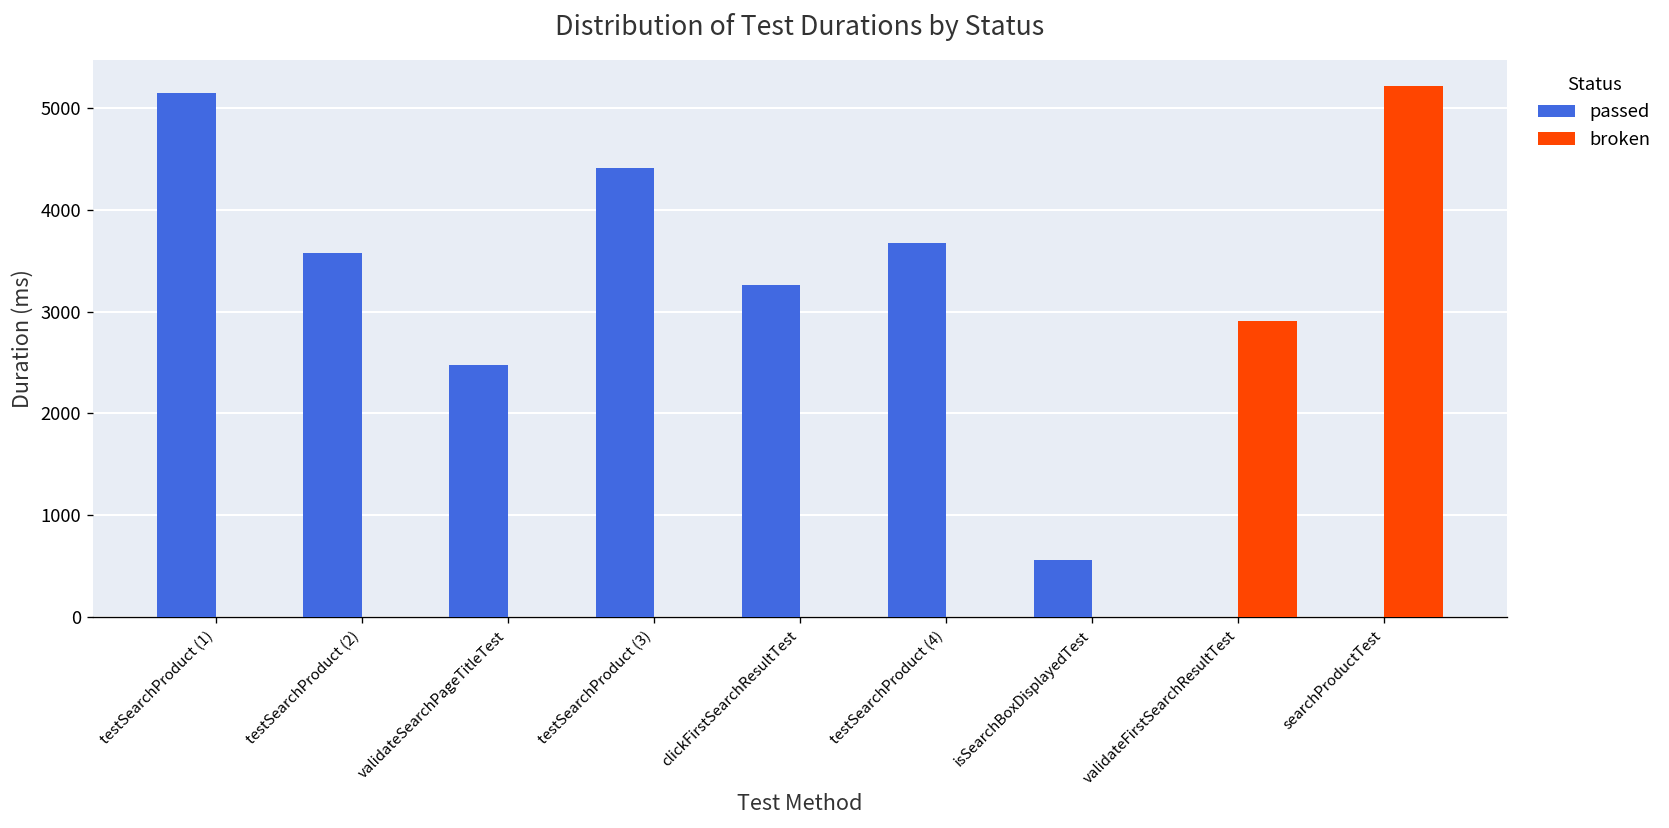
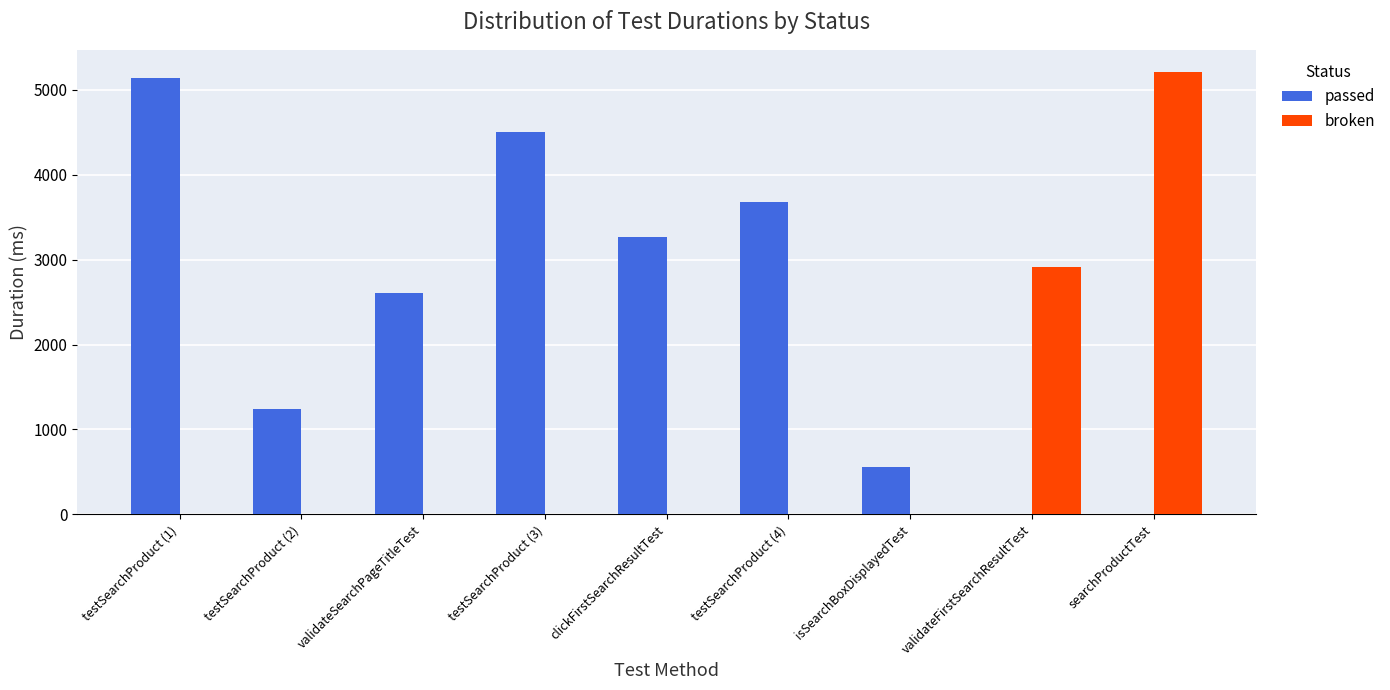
passed, testSearchProduct (2): 3600 -> 1200
passed, validateSearchPageTitleTest: 2500 -> 2600
passed, testSearchProduct (3): 4400 -> 4500
